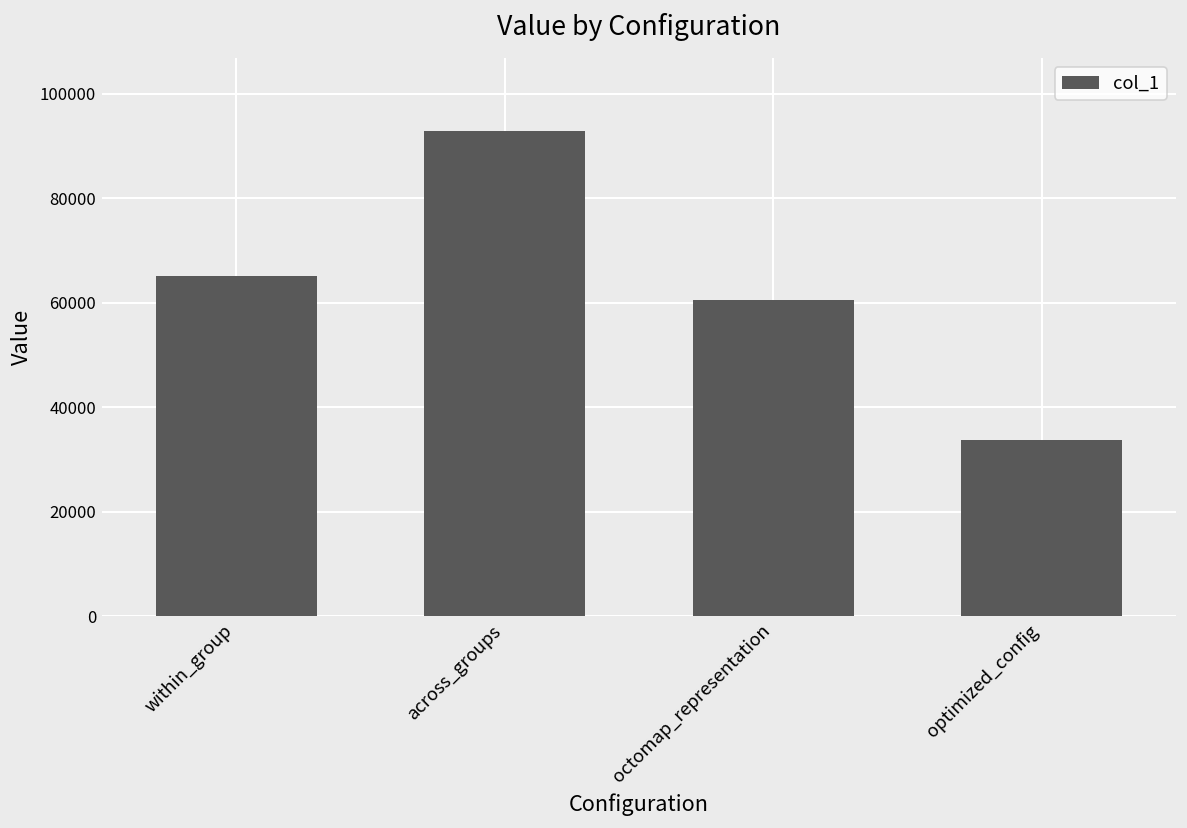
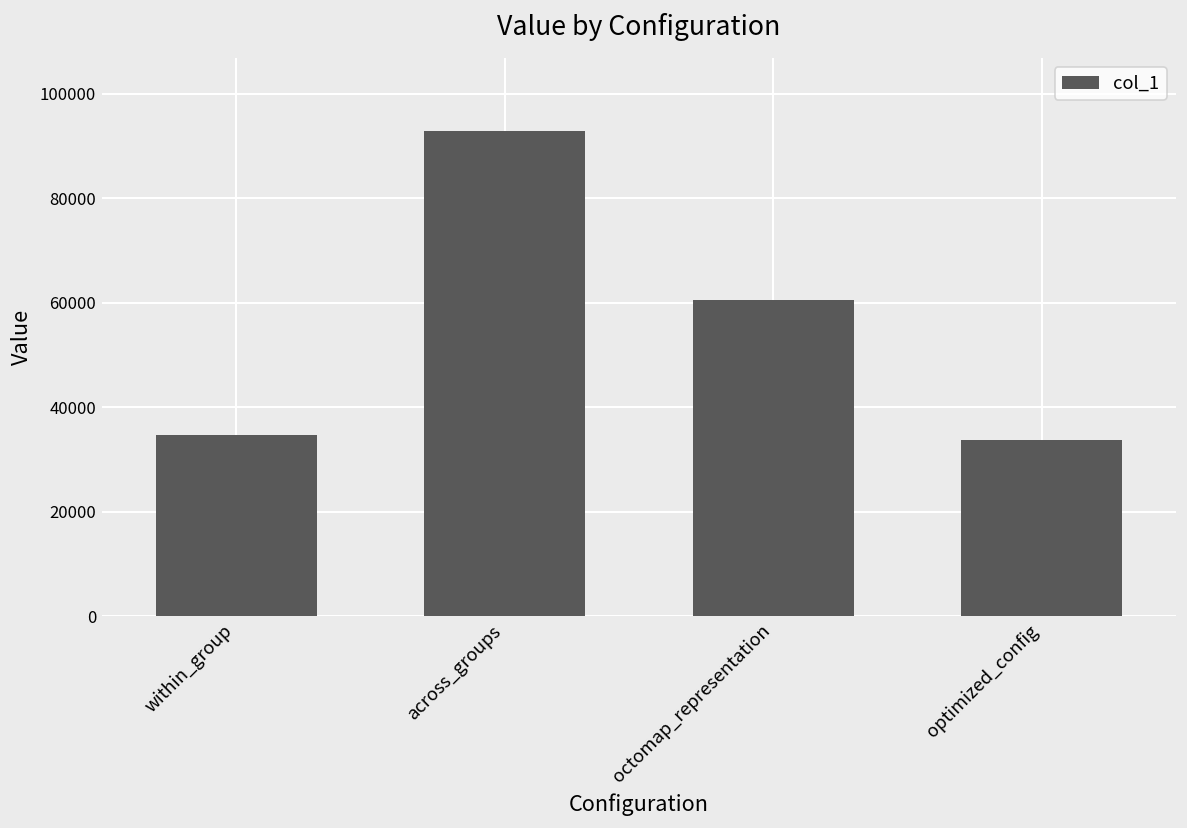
within_group: 65000 -> 35000
